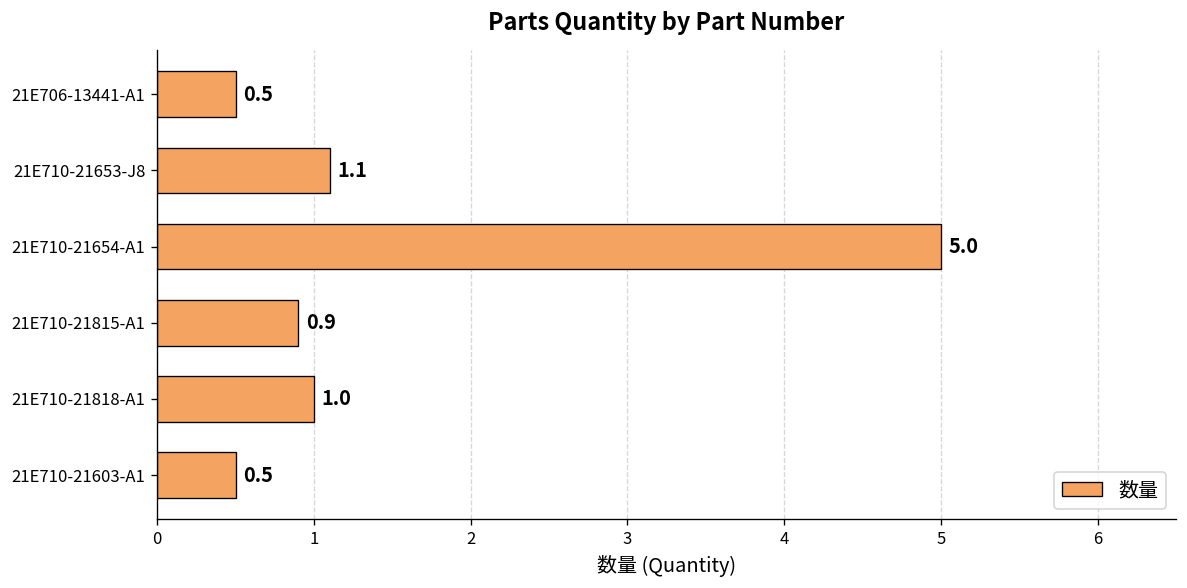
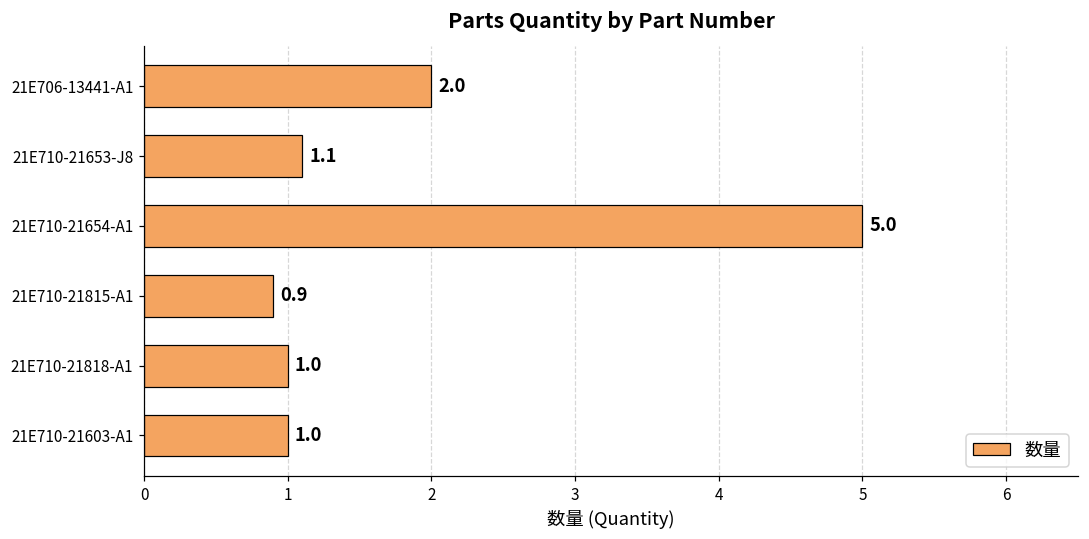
21E706-13441-A1: 0.5 -> 2.0
21E710-21603-A1: 0.5 -> 1.0
